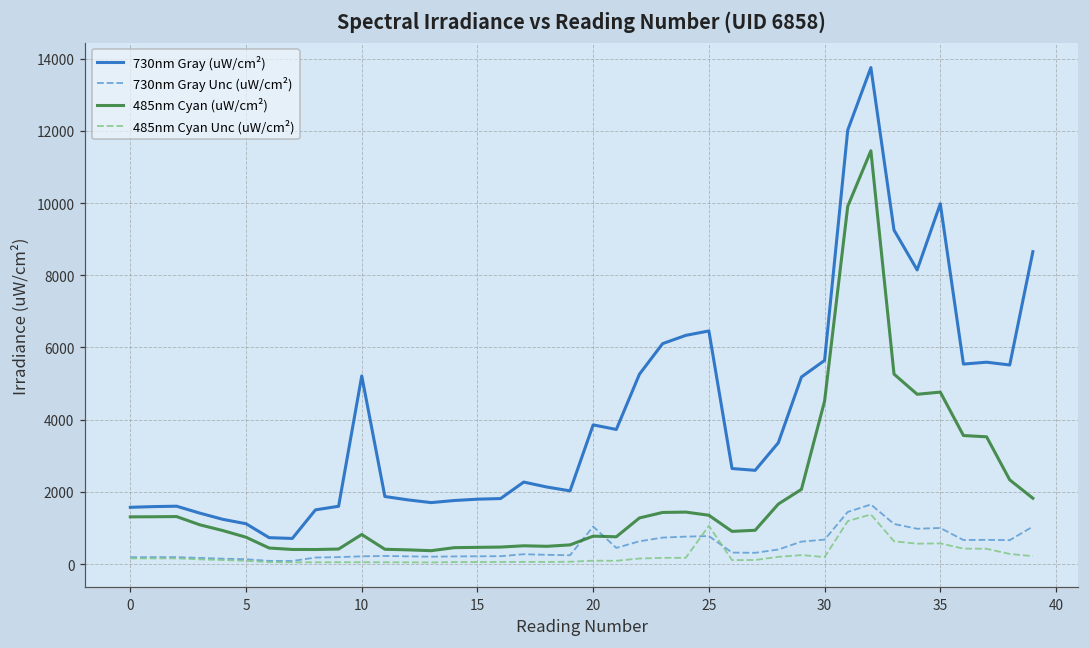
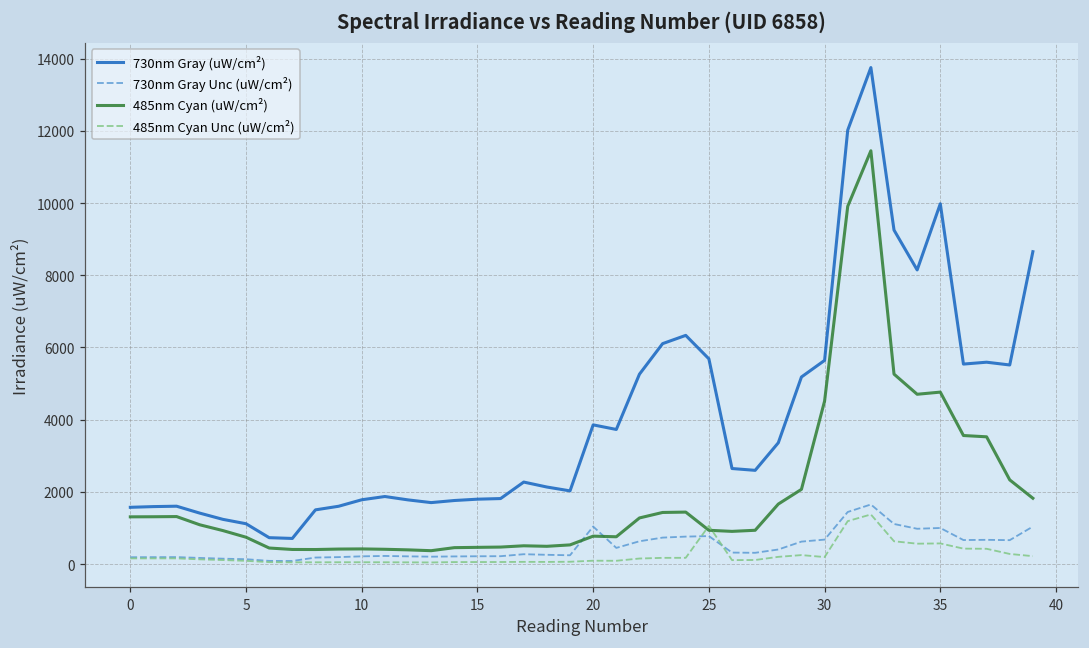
730nm Gray (uW/cm²), 10: 5200 -> 1800
485nm Cyan (uW/cm²), 10: 800 -> 400
730nm Gray (uW/cm²), 25: 6500 -> 5700
485nm Cyan (uW/cm²), 25: 1400 -> 900
